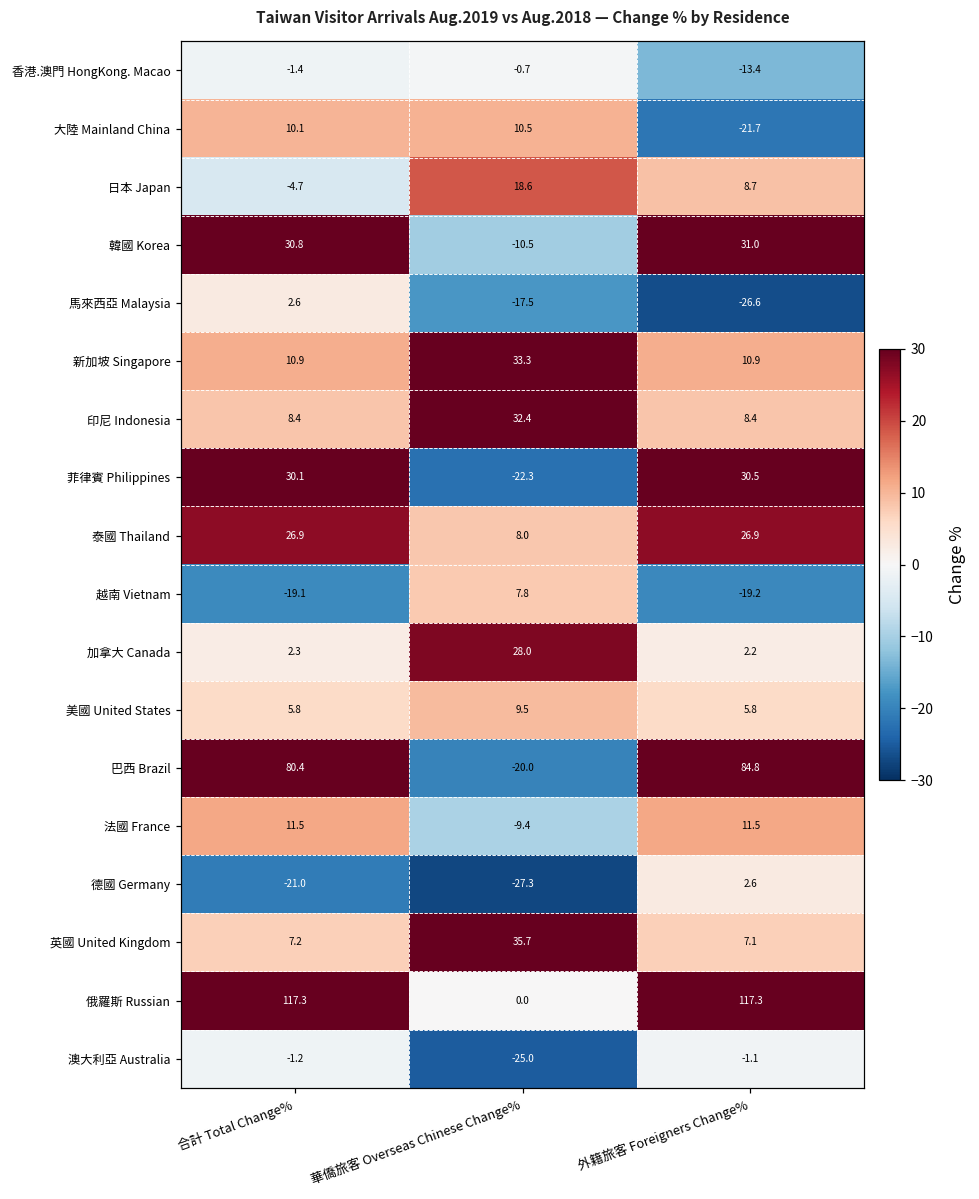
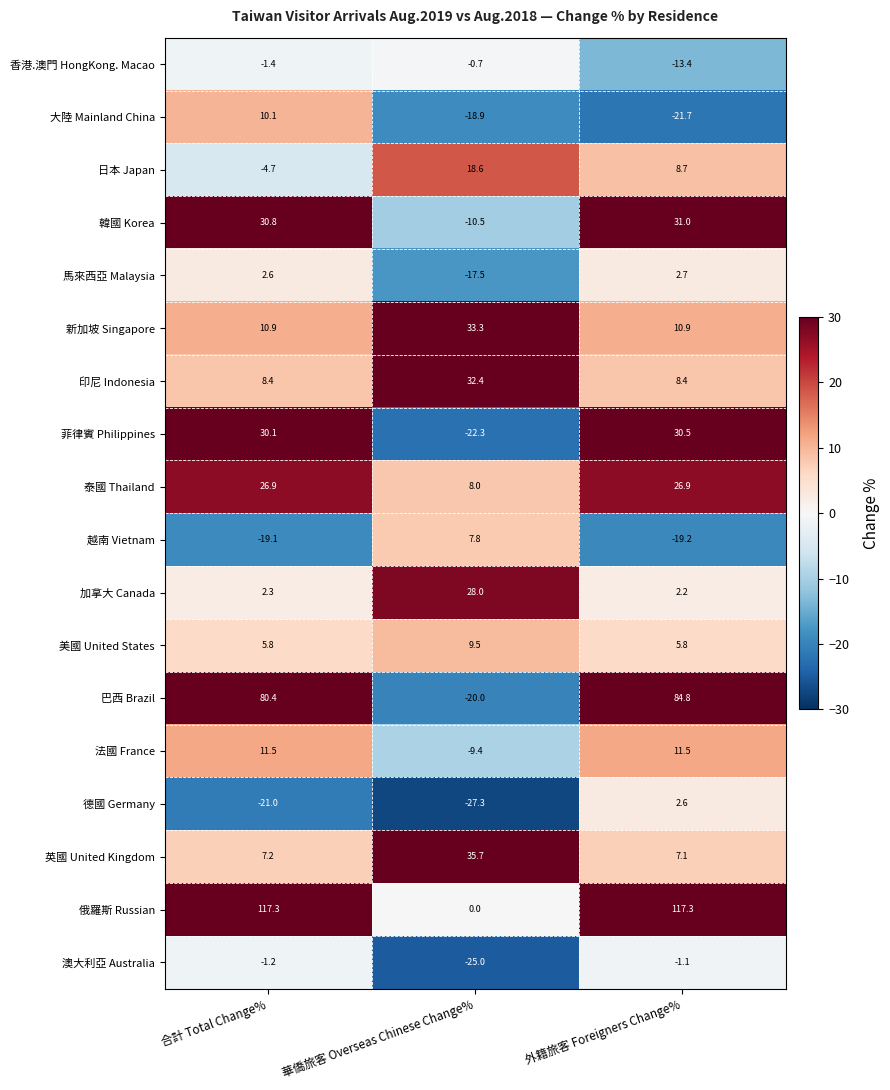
大陸 Mainland China, 華僑旅客 Overseas Chinese Change%: 10.5 -> -18.9
馬來西亞 Malaysia, 外籍旅客 Foreigners Change%: -26.6 -> 2.7
